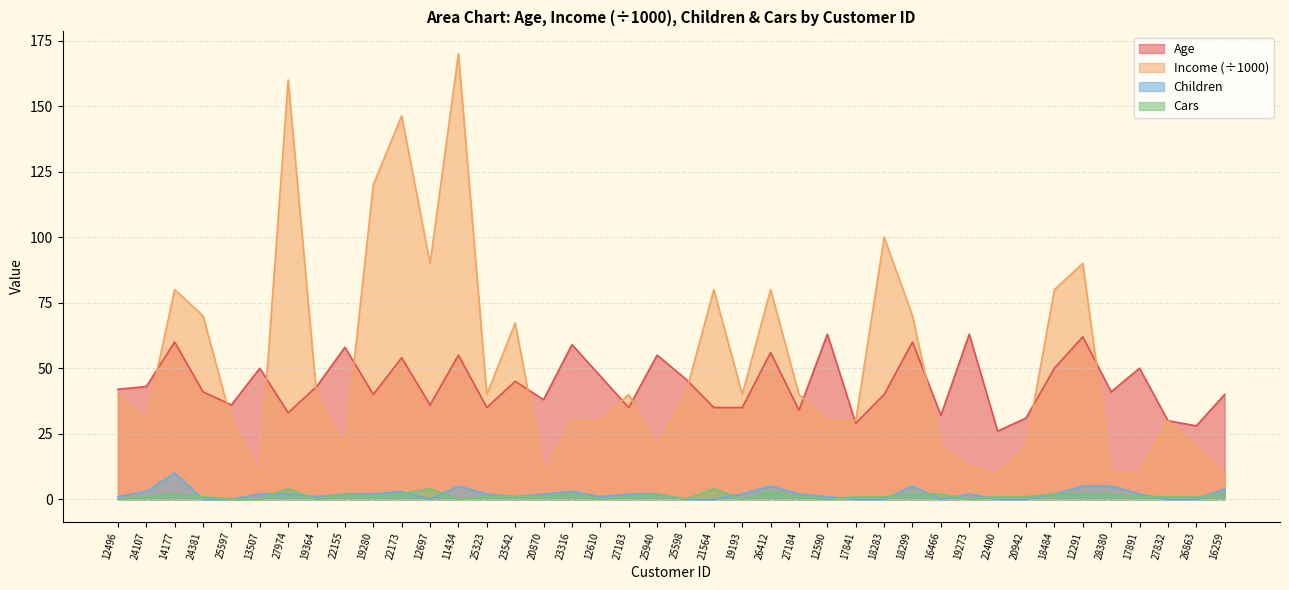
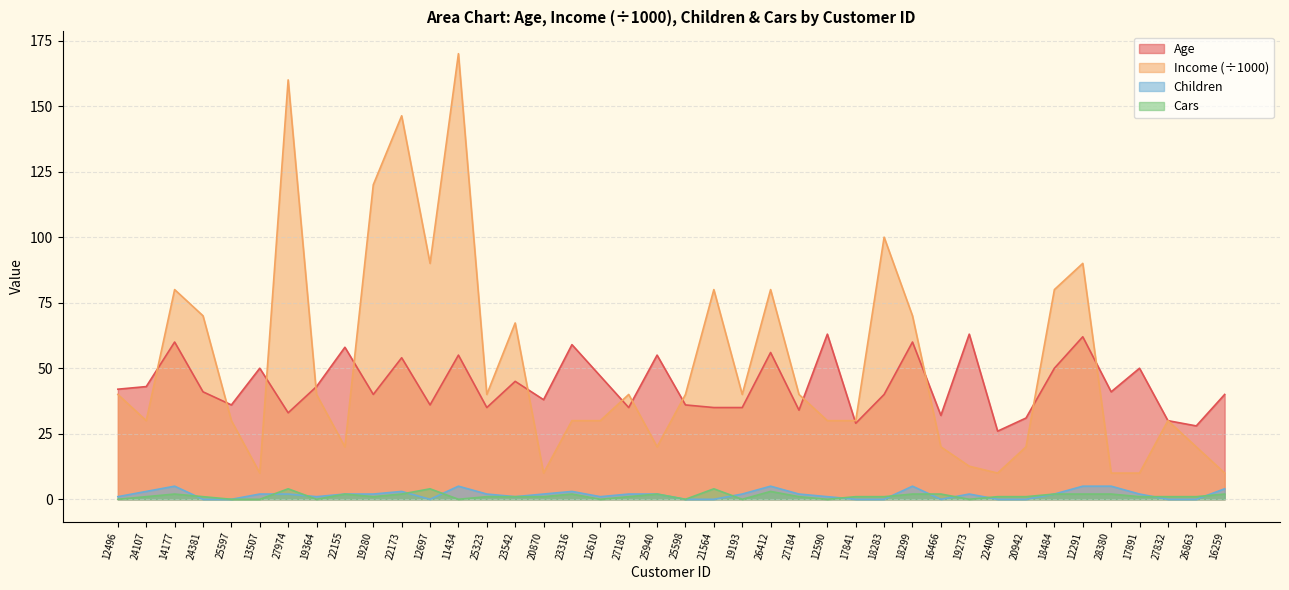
Children, 14177: 10 -> 5
Age, 25598: 46 -> 36
